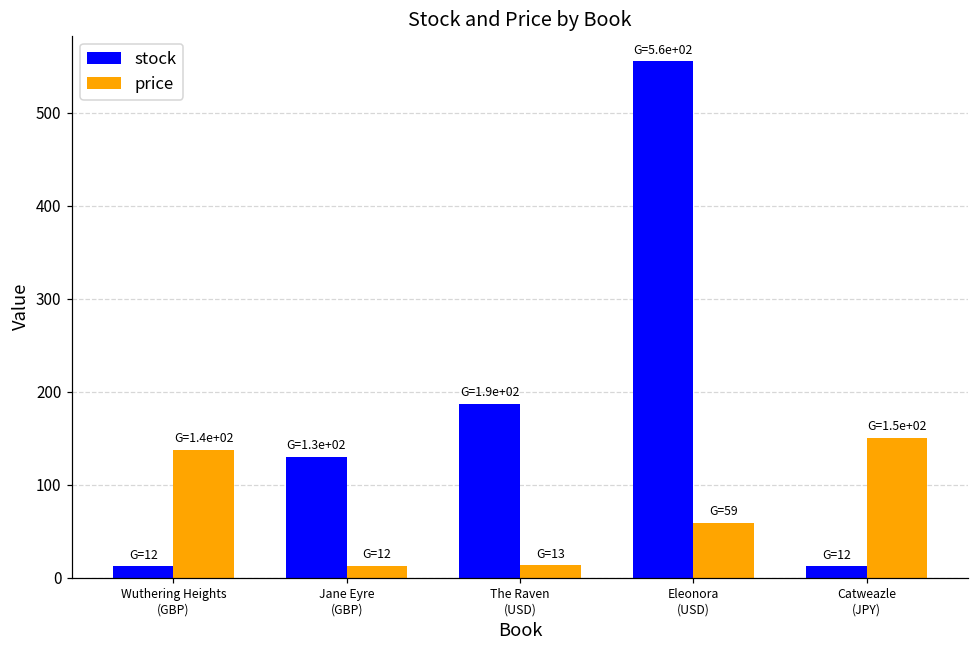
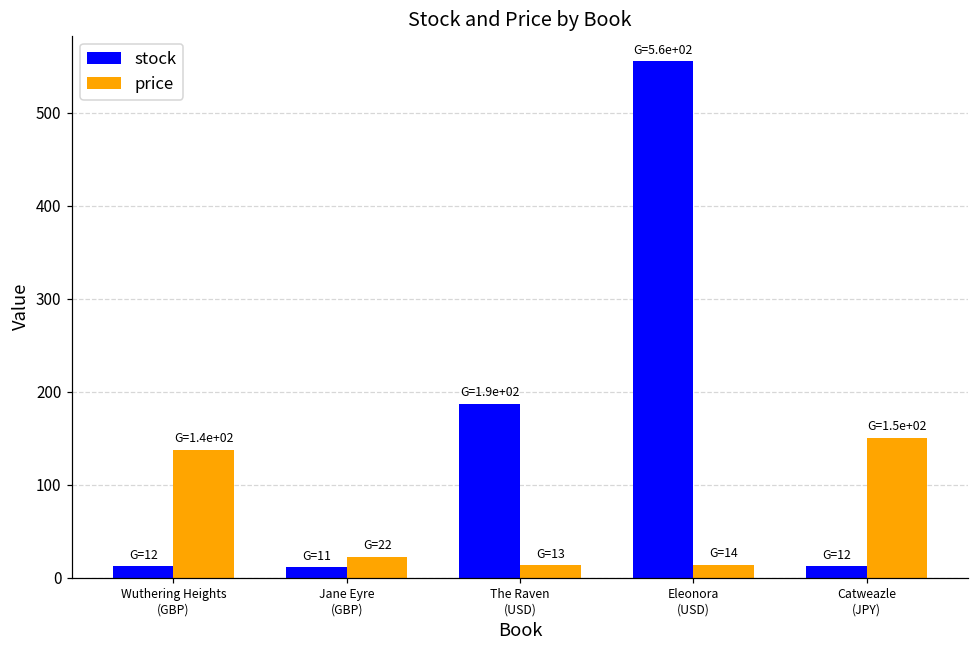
stock, Jane Eyre (GBP): 1.3e+02 -> 11
price, Jane Eyre (GBP): 12 -> 22
price, Eleonora (USD): 59 -> 14
